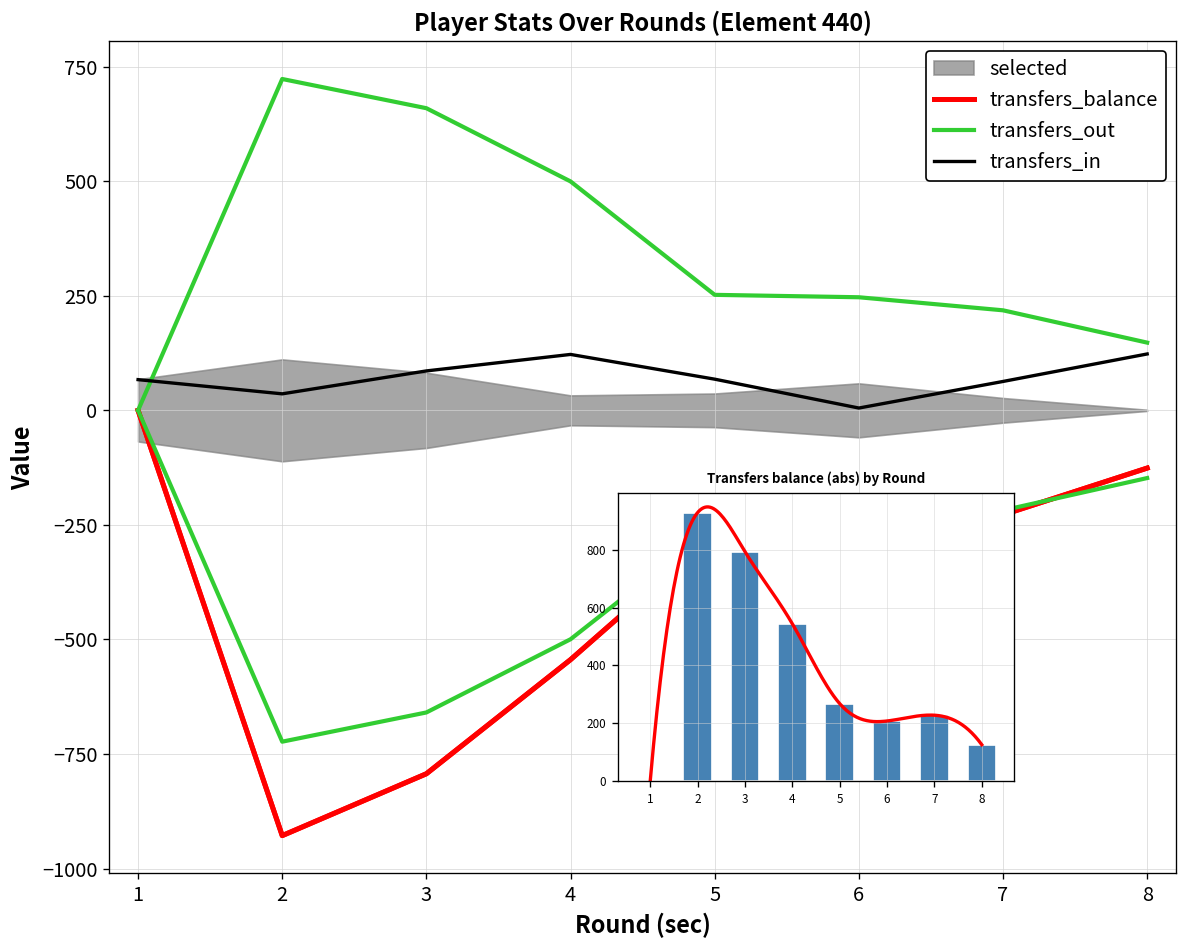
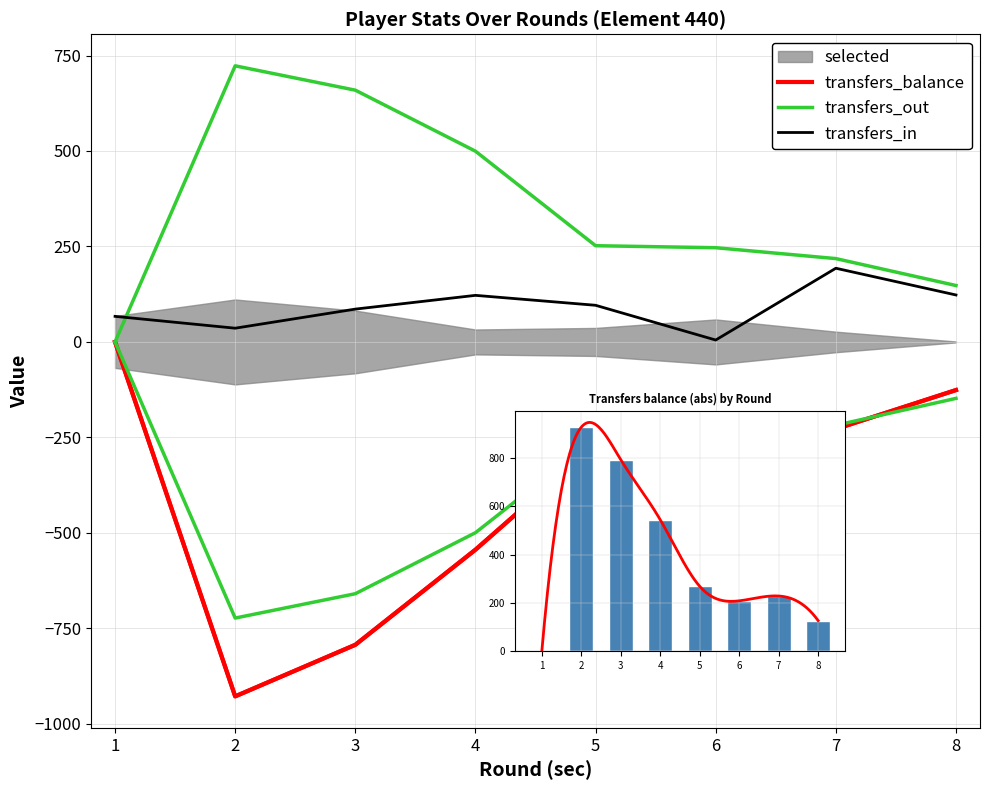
Player Stats Over Rounds (Element 440), transfers_in, 5: 70 -> 100
Player Stats Over Rounds (Element 440), transfers_in, 7: 60 -> 190
